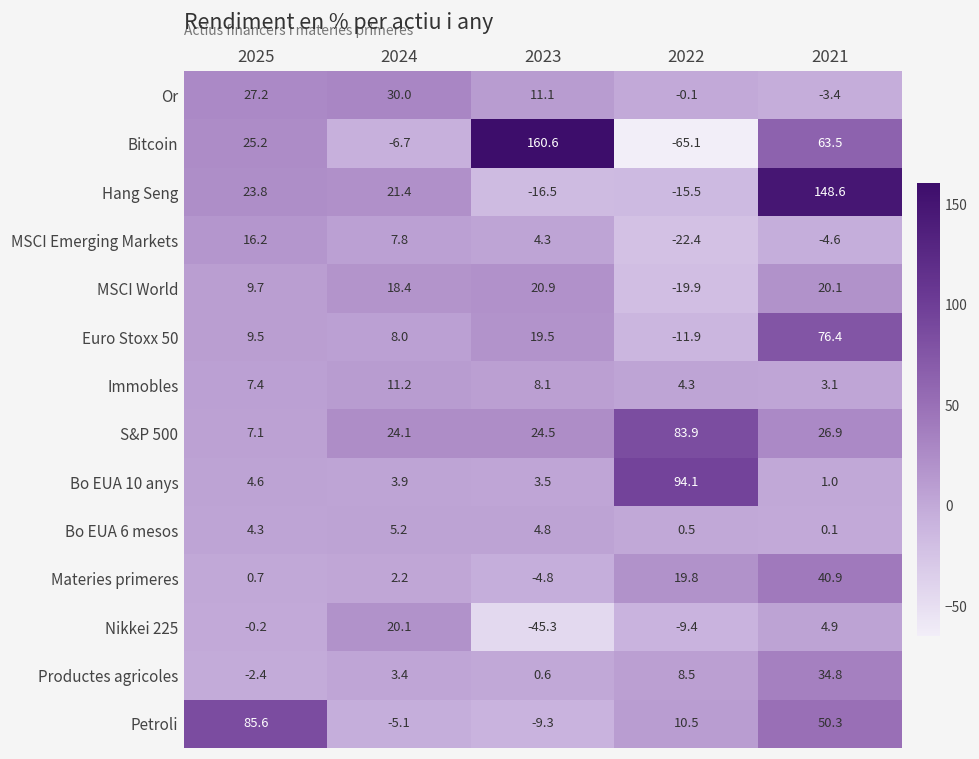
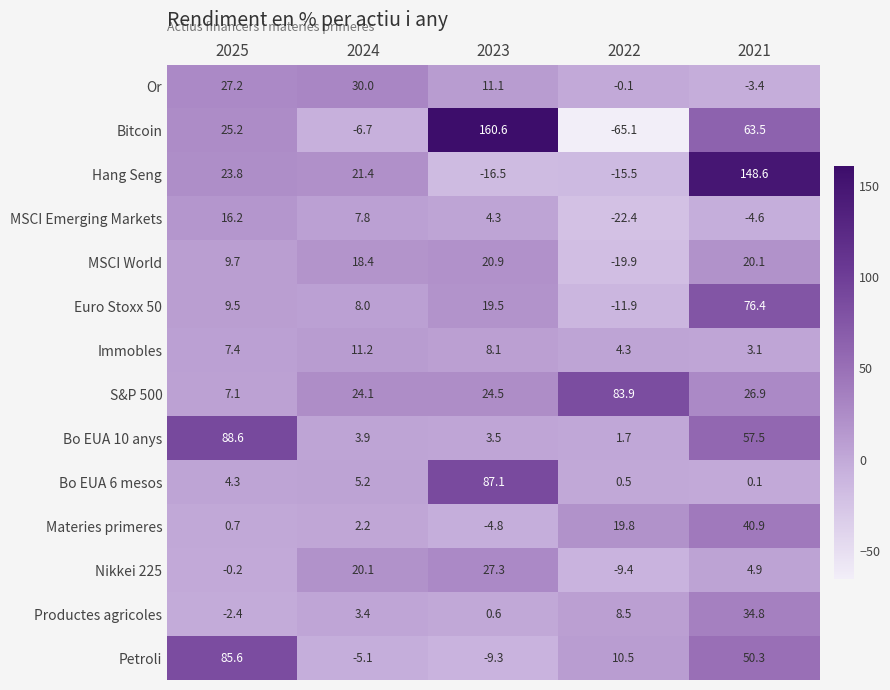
Bo EUA 10 anys, 2025: 4.6 -> 88.6
Bo EUA 10 anys, 2022: 94.1 -> 1.7
Bo EUA 10 anys, 2021: 1.0 -> 57.5
Bo EUA 6 mesos, 2023: 4.8 -> 87.1
Nikkei 225, 2023: -45.3 -> 27.3
